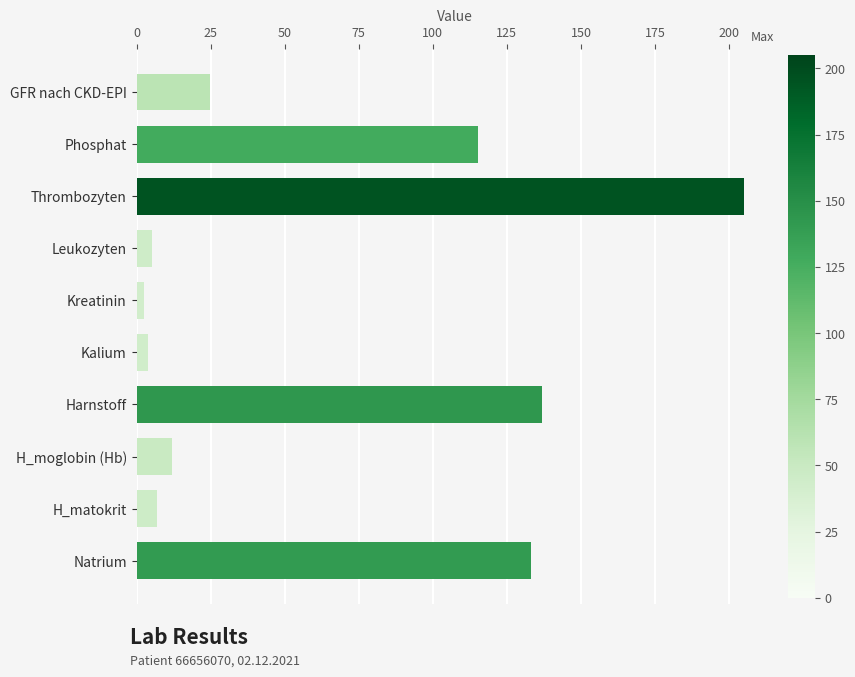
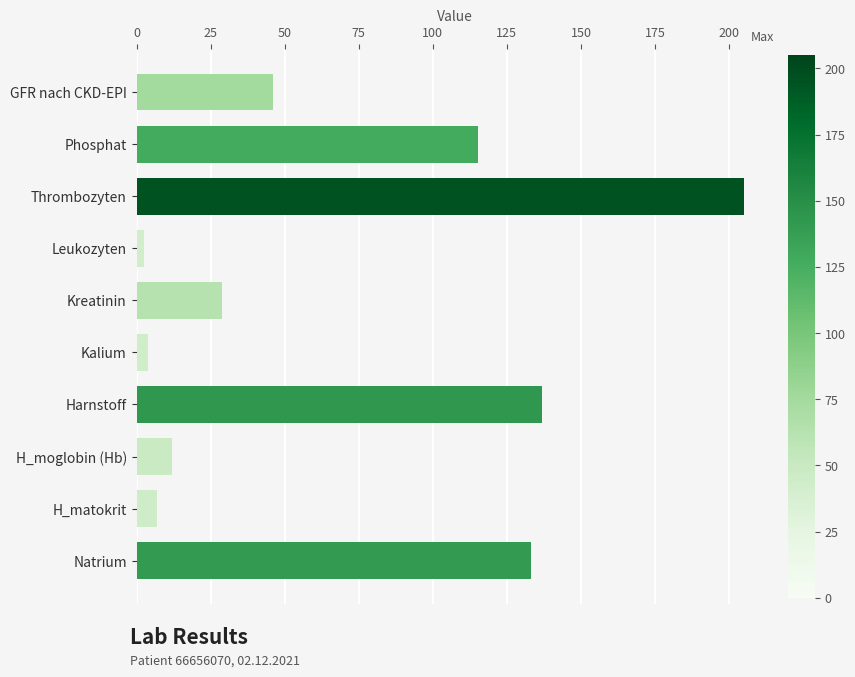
GFR nach CKD-EPI: 25 -> 46
Leukozyten: 5 -> 3
Kreatinin: 3 -> 29
